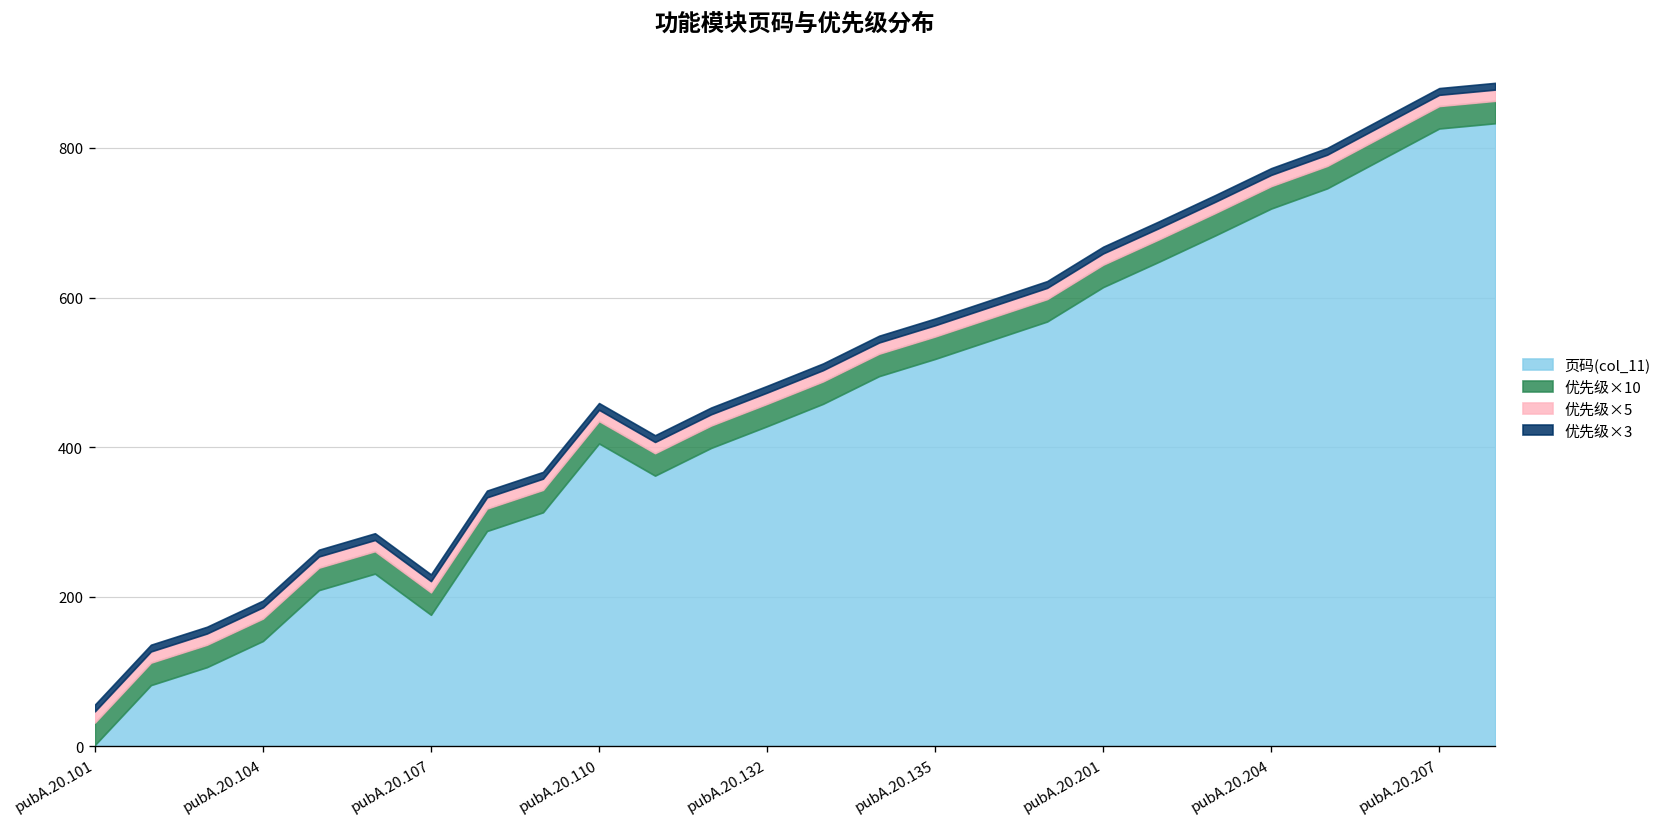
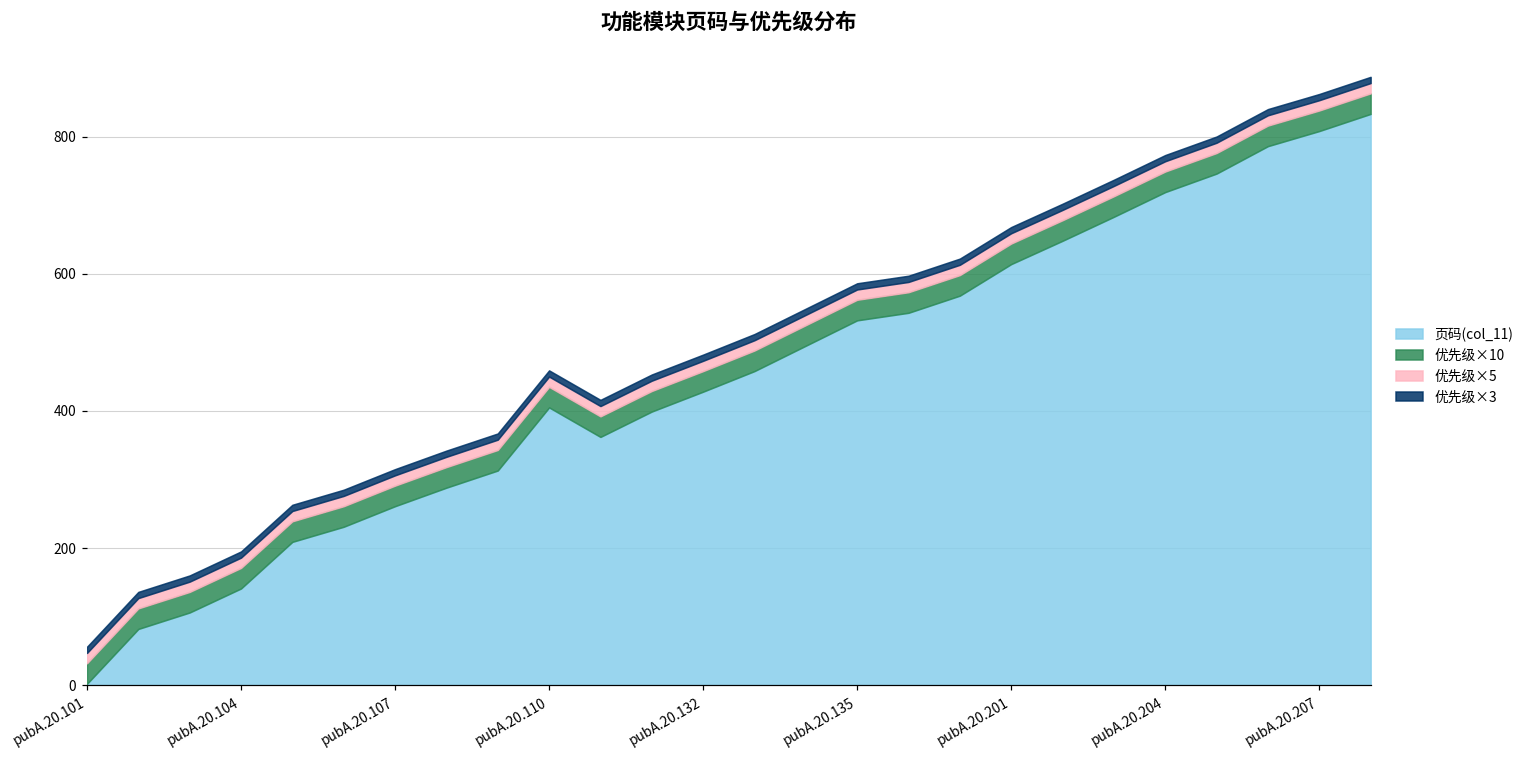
页码(col_11), pubA.20.107: 180 -> 260
页码(col_11), pubA.20.135: 520 -> 530
页码(col_11), pubA.20.207: 830 -> 810
